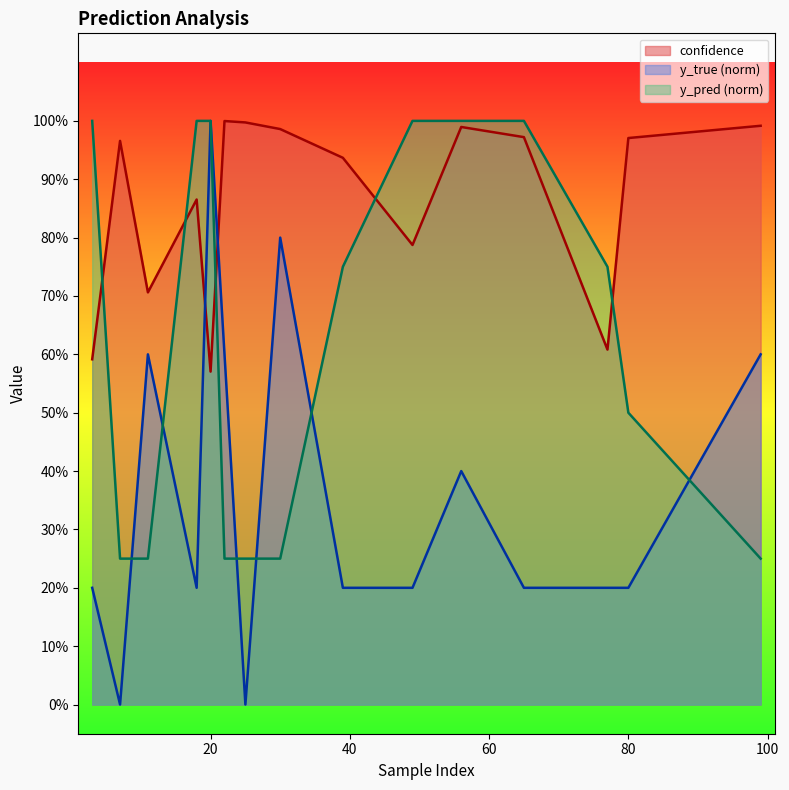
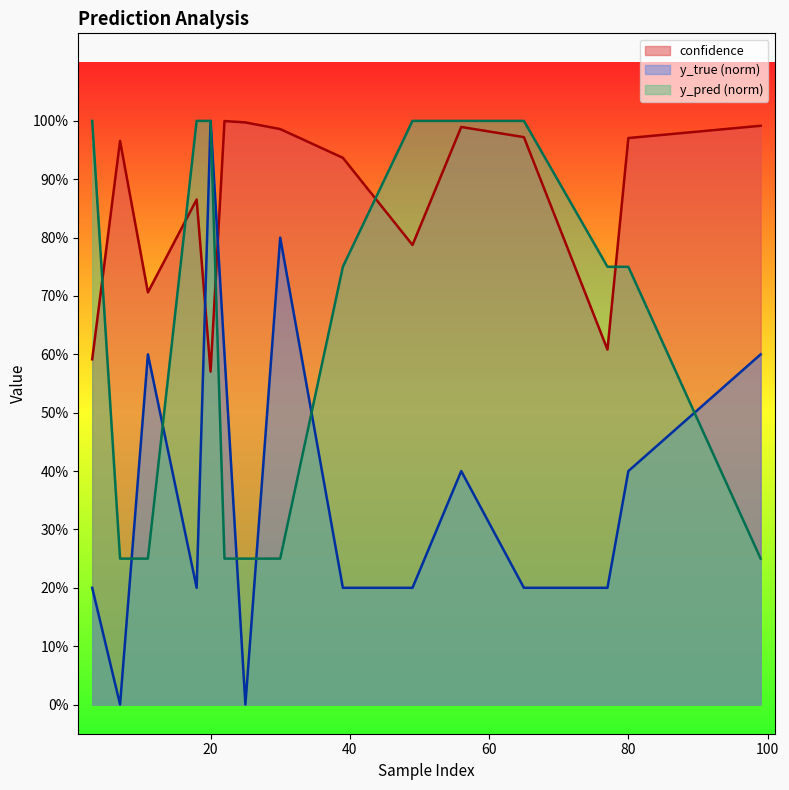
y_true (norm), 80: 20% -> 40%
y_pred (norm), 80: 50% -> 75%
